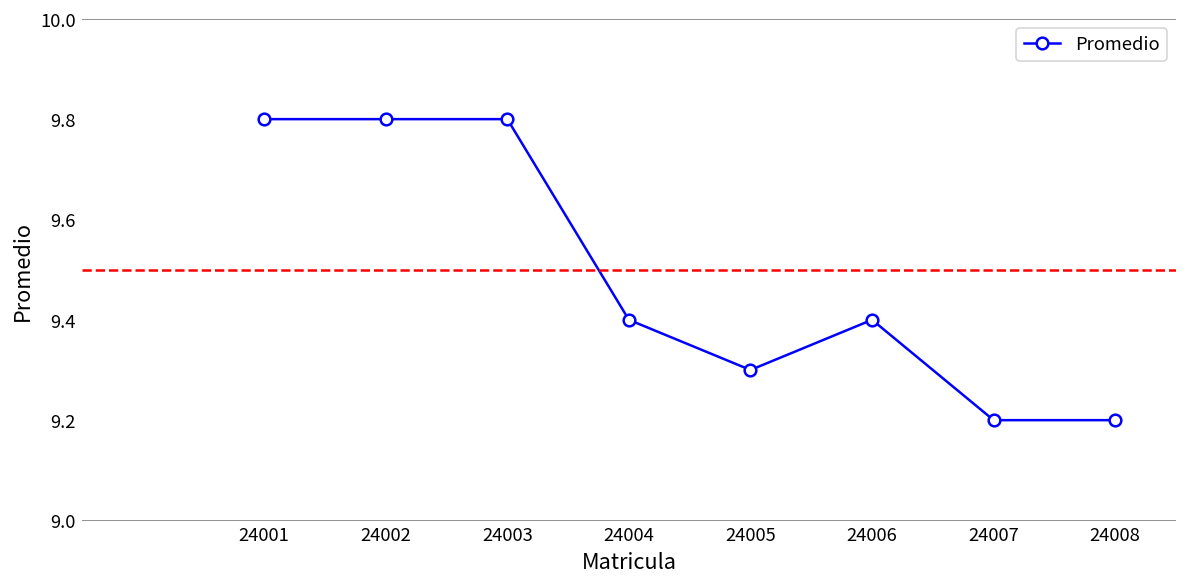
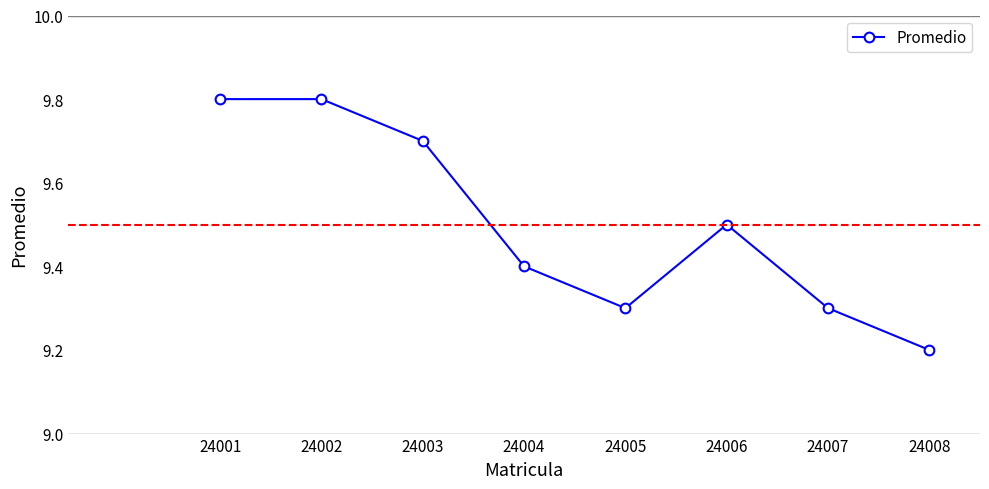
24003: 9.8 -> 9.7
24006: 9.4 -> 9.5
24007: 9.2 -> 9.3
